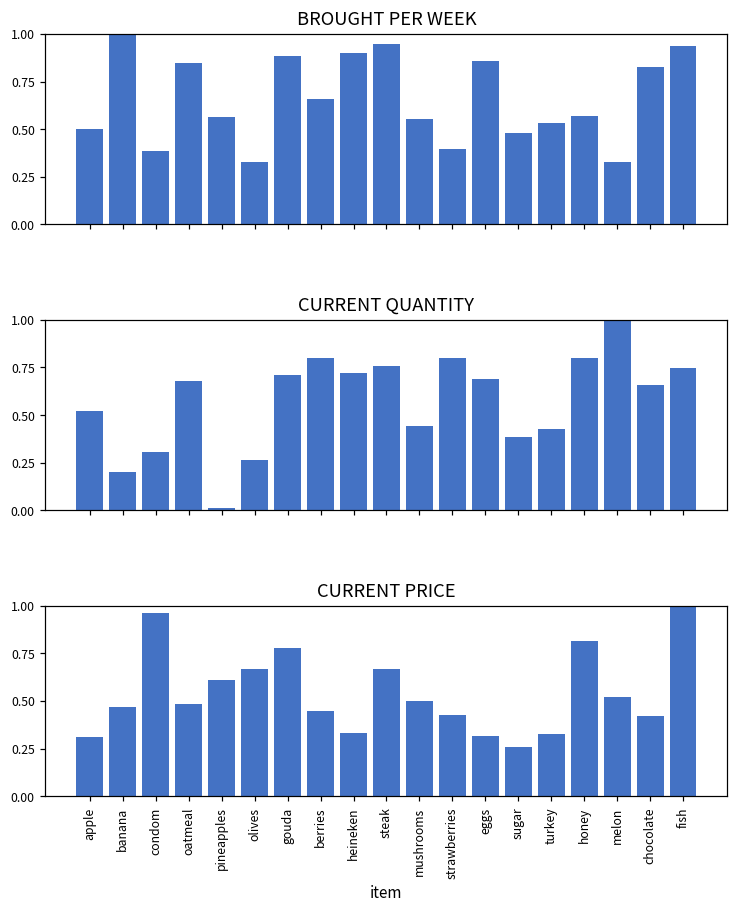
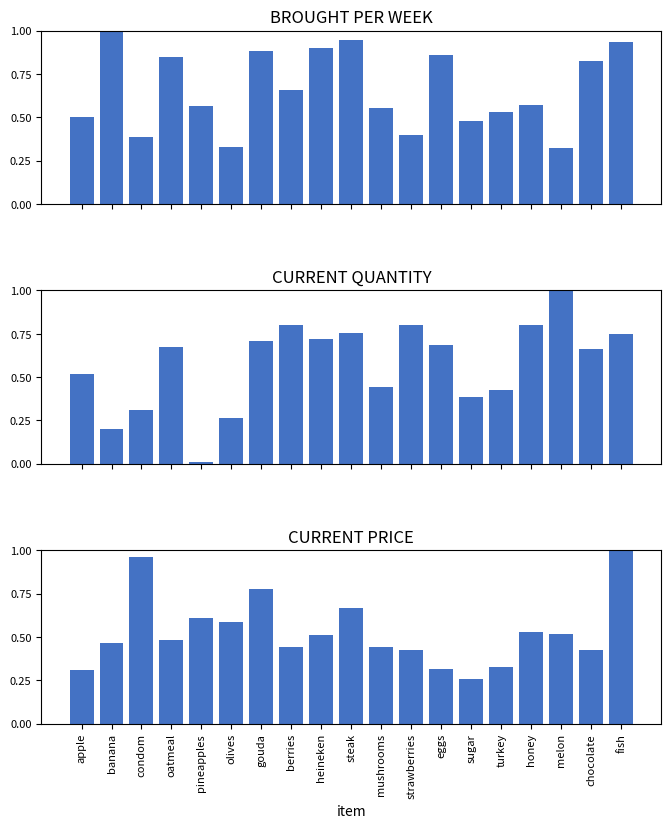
CURRENT PRICE, olives: 0.67 -> 0.59
CURRENT PRICE, heineken: 0.33 -> 0.51
CURRENT PRICE, mushrooms: 0.50 -> 0.44
CURRENT PRICE, honey: 0.81 -> 0.53
